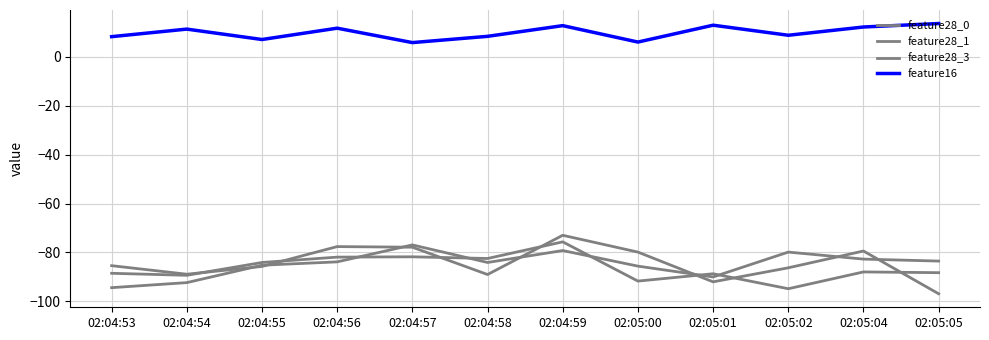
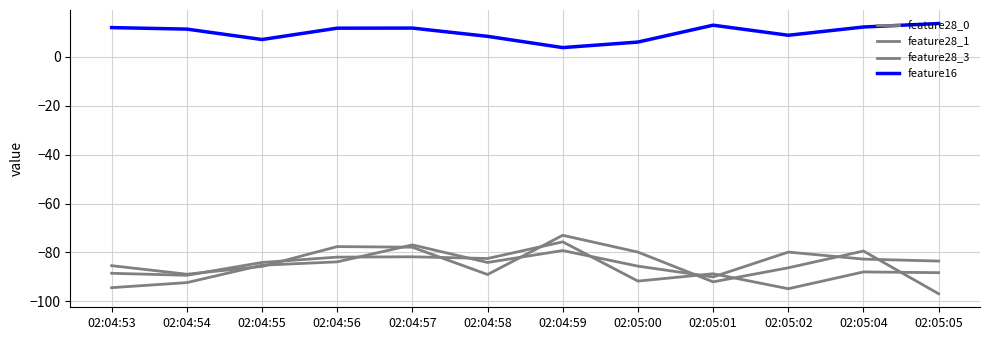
feature16, 02:04:53: 8 -> 12
feature16, 02:04:57: 6 -> 12
feature16, 02:04:59: 13 -> 4
